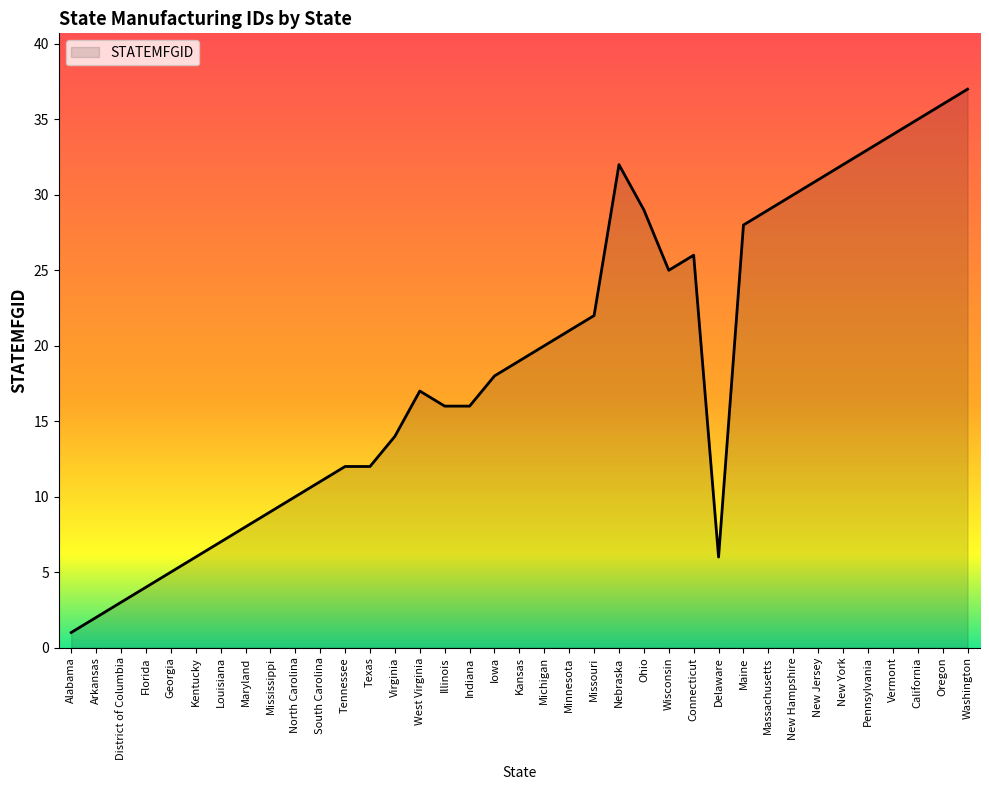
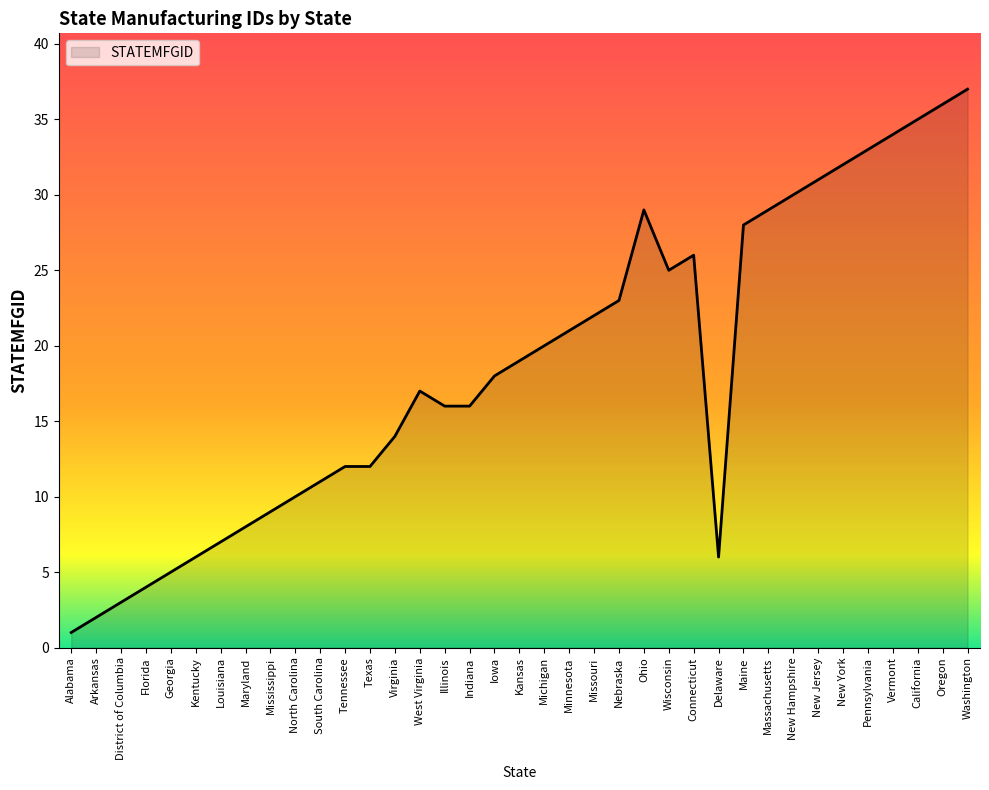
Nebraska: 32 -> 23
